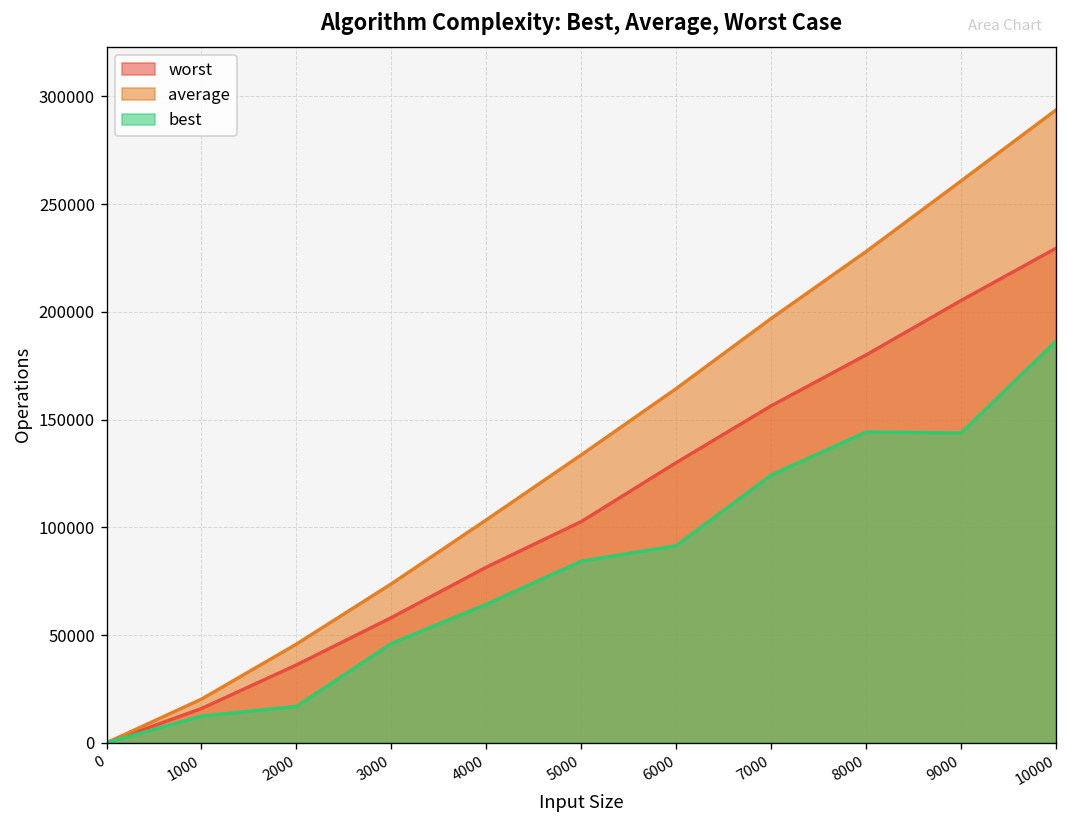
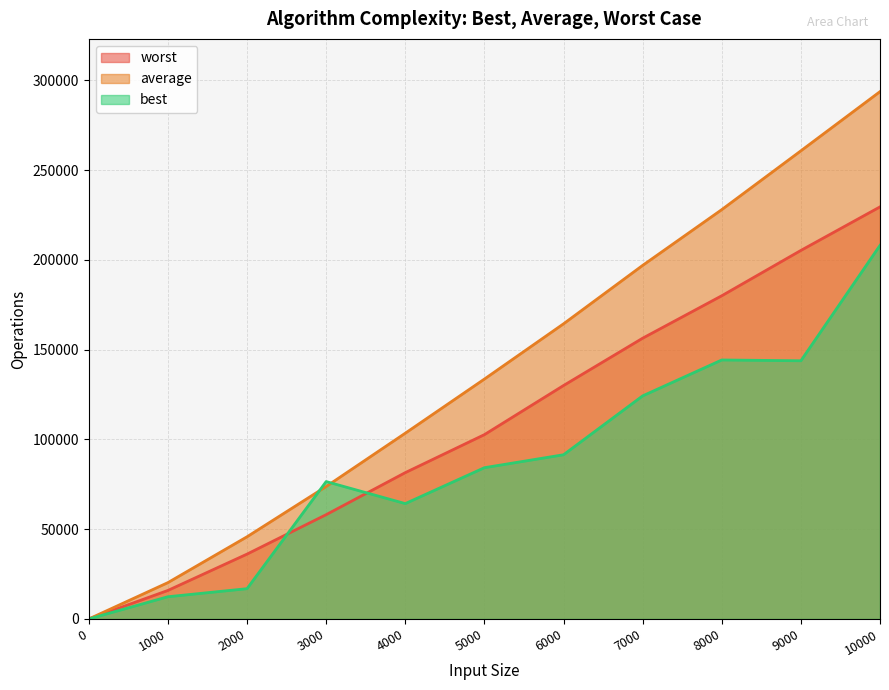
best, 3000: 46000 -> 77000
best, 10000: 186000 -> 208000
